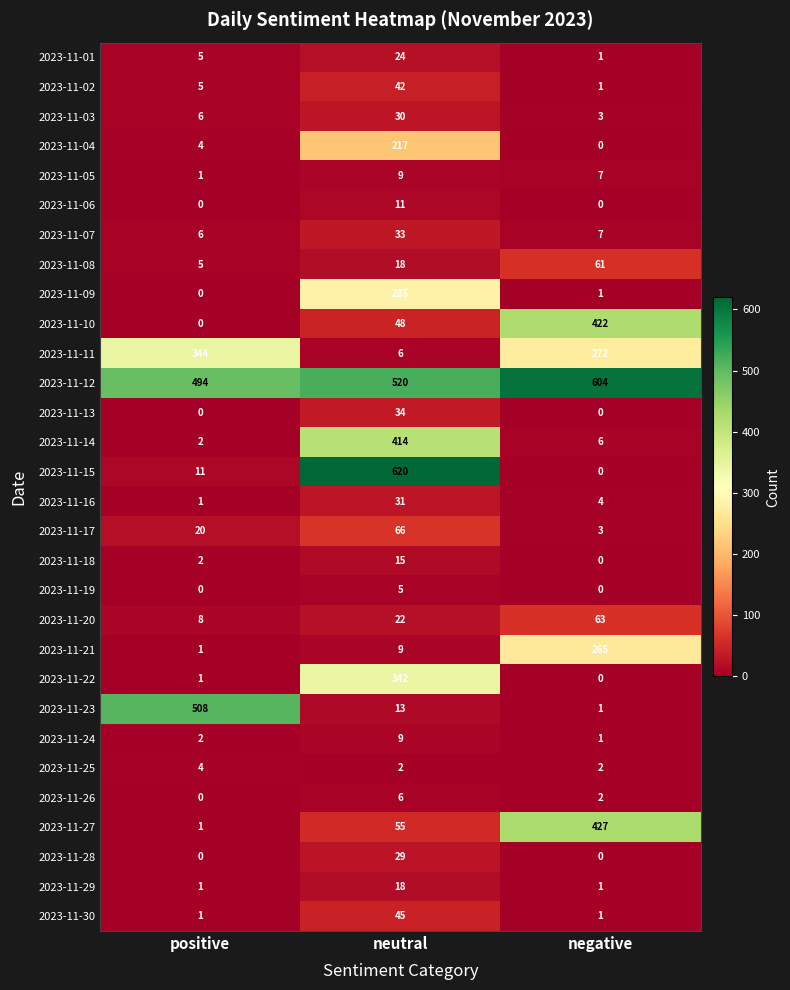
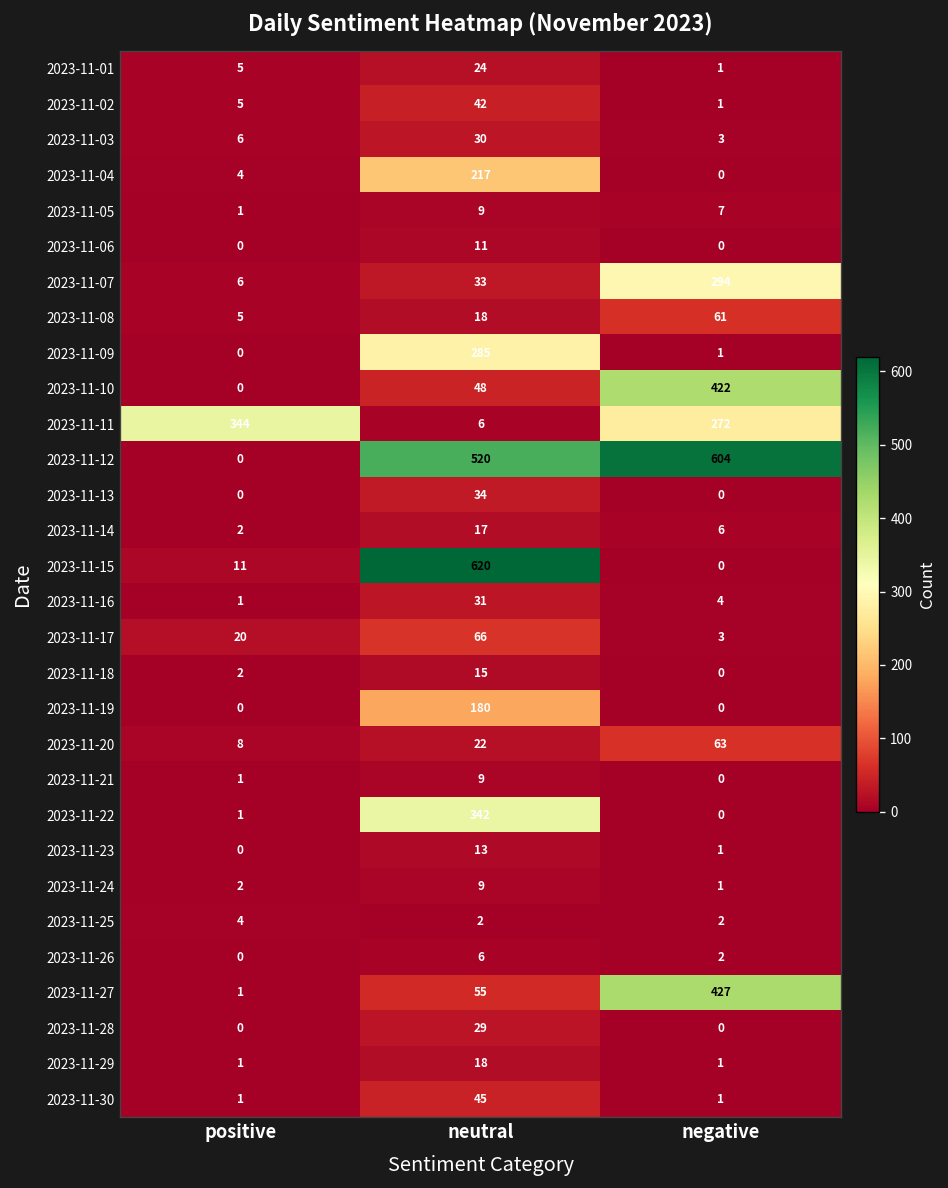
2023-11-07, negative: 7 -> 294
2023-11-12, positive: 494 -> 0
2023-11-14, neutral: 414 -> 17
2023-11-19, neutral: 5 -> 180
2023-11-21, negative: 265 -> 0
2023-11-23, positive: 508 -> 0
